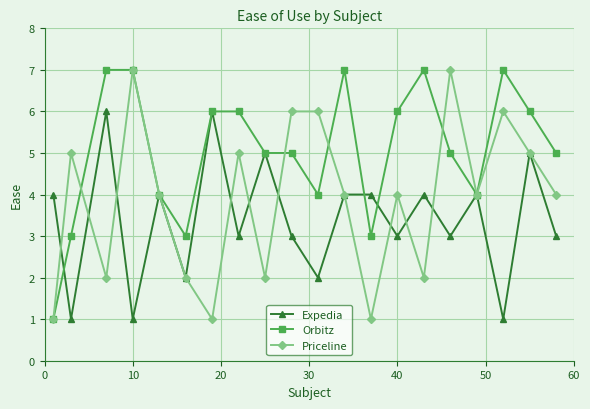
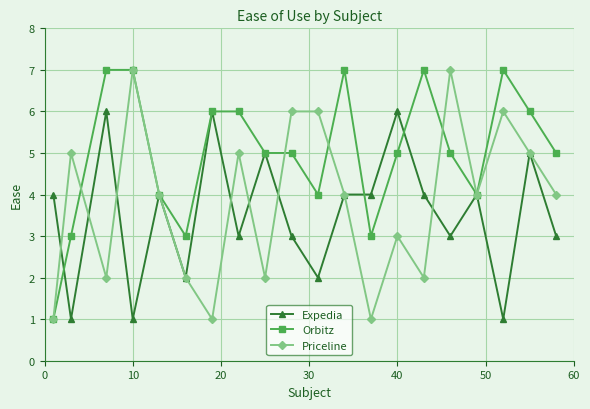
Expedia, 40: 3 -> 6
Orbitz, 40: 6 -> 5
Priceline, 40: 4 -> 3
